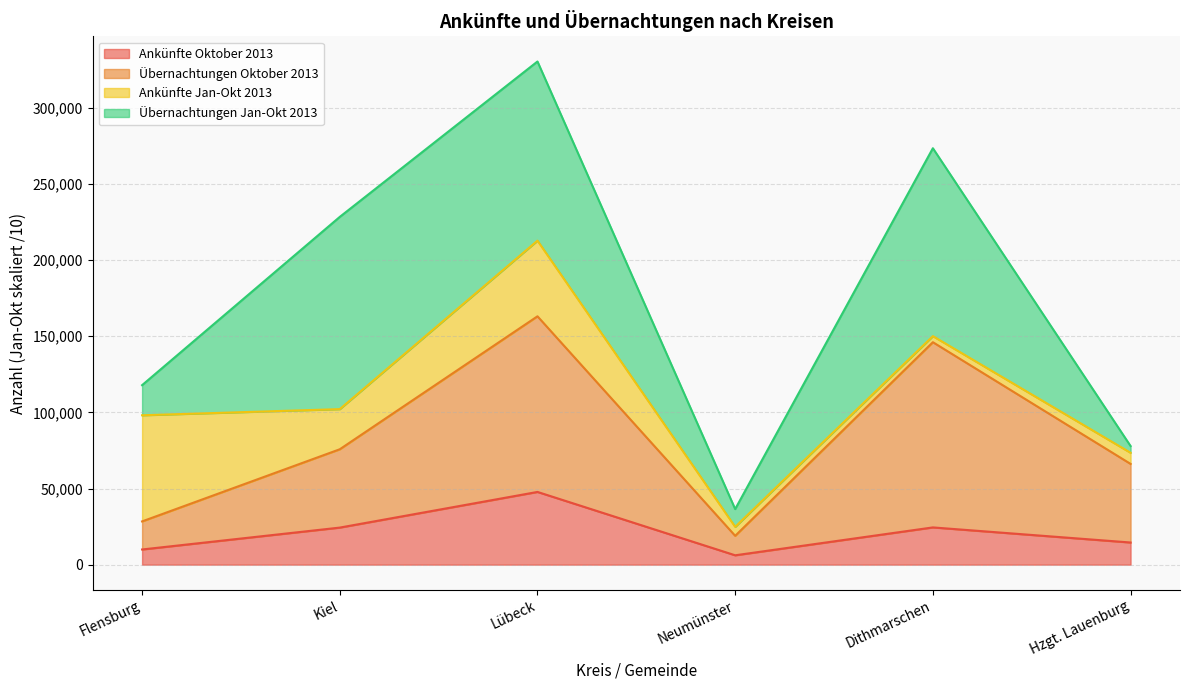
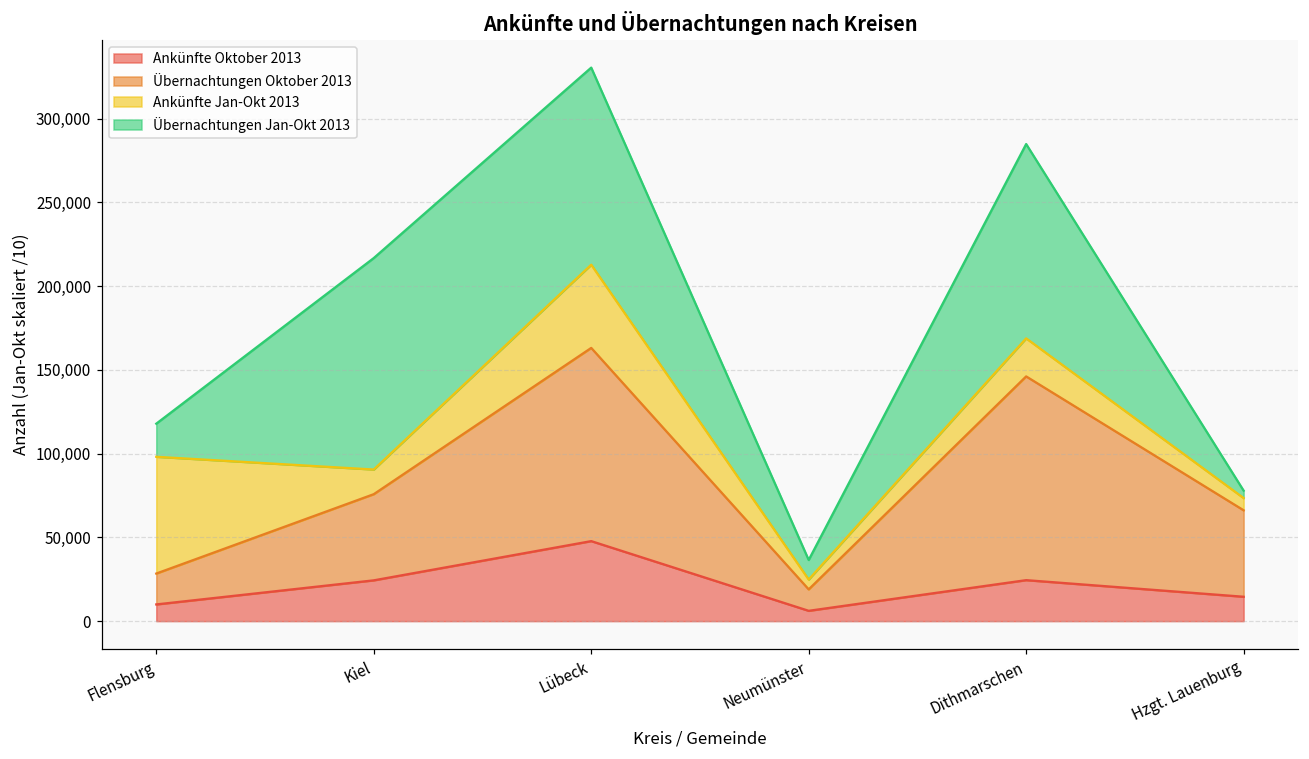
Ankünfte Jan-Okt 2013, Kiel: 26,000 -> 15,000
Ankünfte Jan-Okt 2013, Dithmarschen: 4,000 -> 23,000
Übernachtungen Jan-Okt 2013, Dithmarschen: 123,000 -> 116,000
